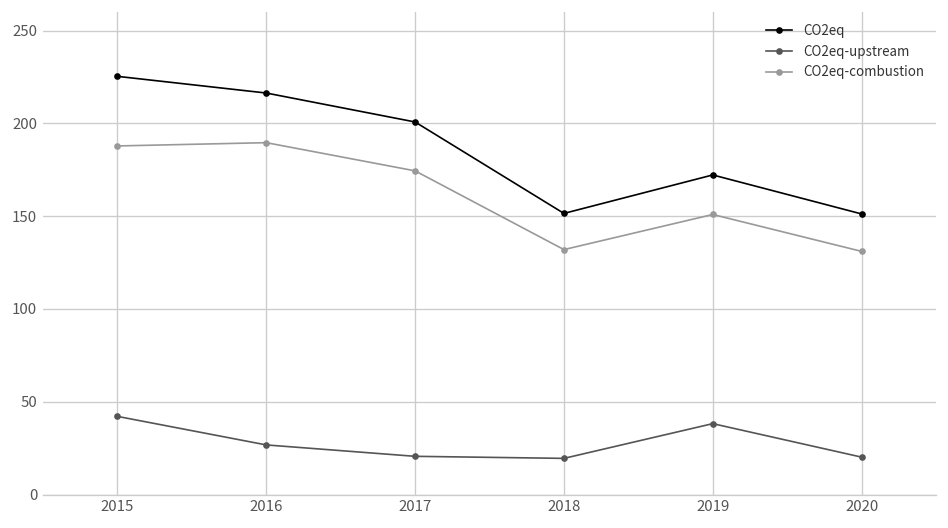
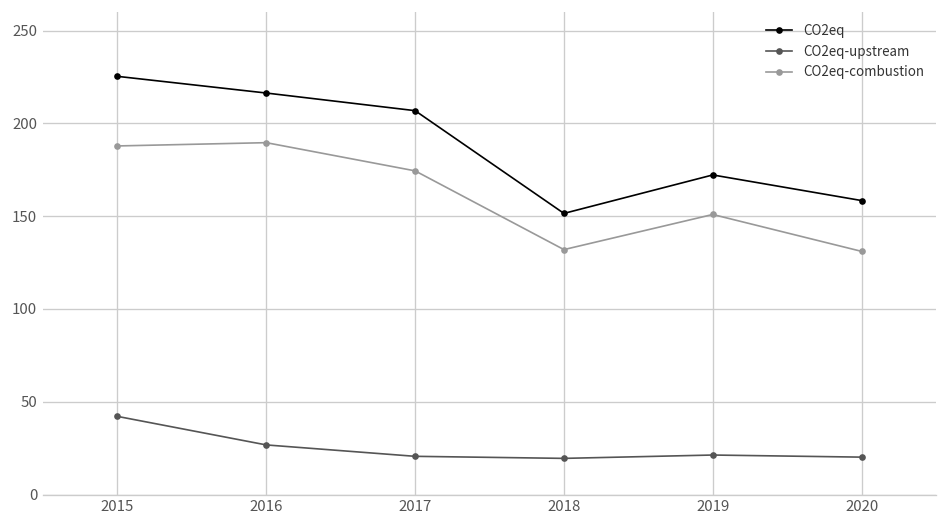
CO2eq, 2017: 201 -> 207
CO2eq-upstream, 2019: 38 -> 21
CO2eq, 2020: 151 -> 158
